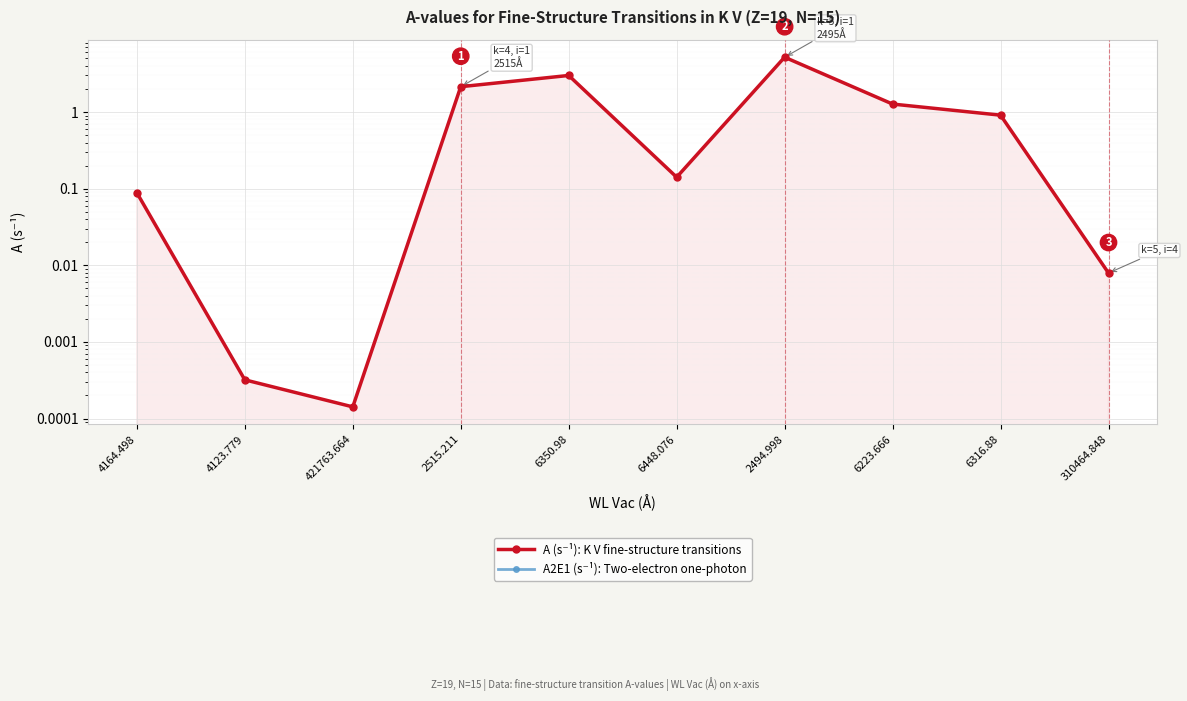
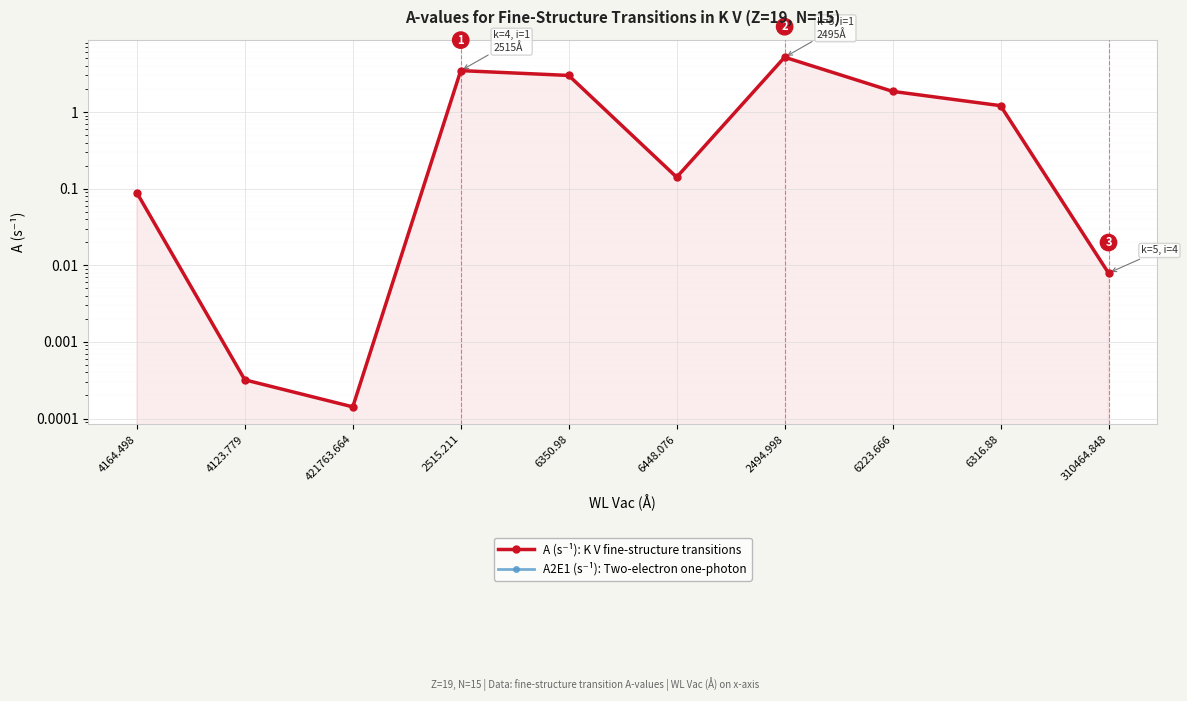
A (s⁻¹): K V fine-structure transitions, 2515.211: 2.1 -> 3
A (s⁻¹): K V fine-structure transitions, 6223.666: 1.3 -> 1.9
A (s⁻¹): K V fine-structure transitions, 6316.88: 0.9 -> 1.2
